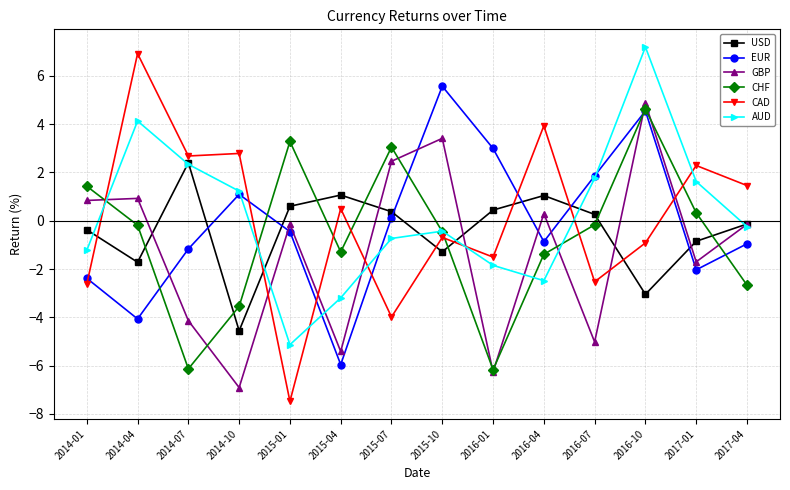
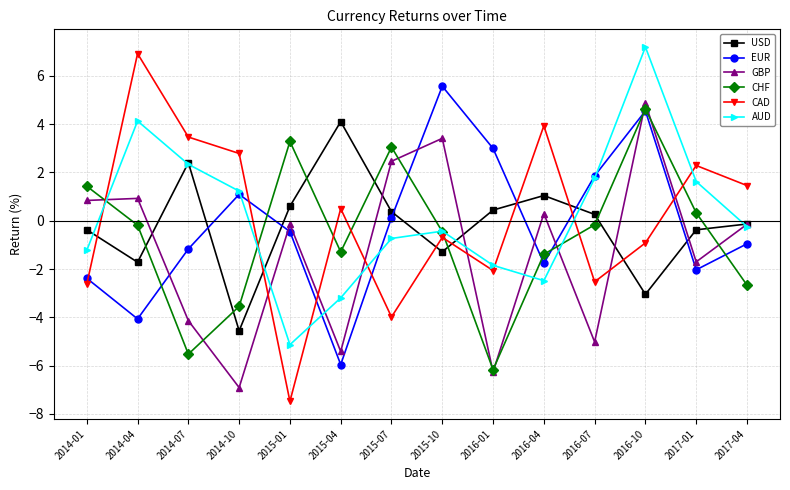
CHF, 2014-07: -6.1 -> -5.5
CAD, 2014-07: 2.7 -> 3.5
USD, 2015-04: 1.1 -> 4.1
CAD, 2016-01: -1.5 -> -2.1
EUR, 2016-04: -0.9 -> -1.8
USD, 2017-01: -0.9 -> -0.4
